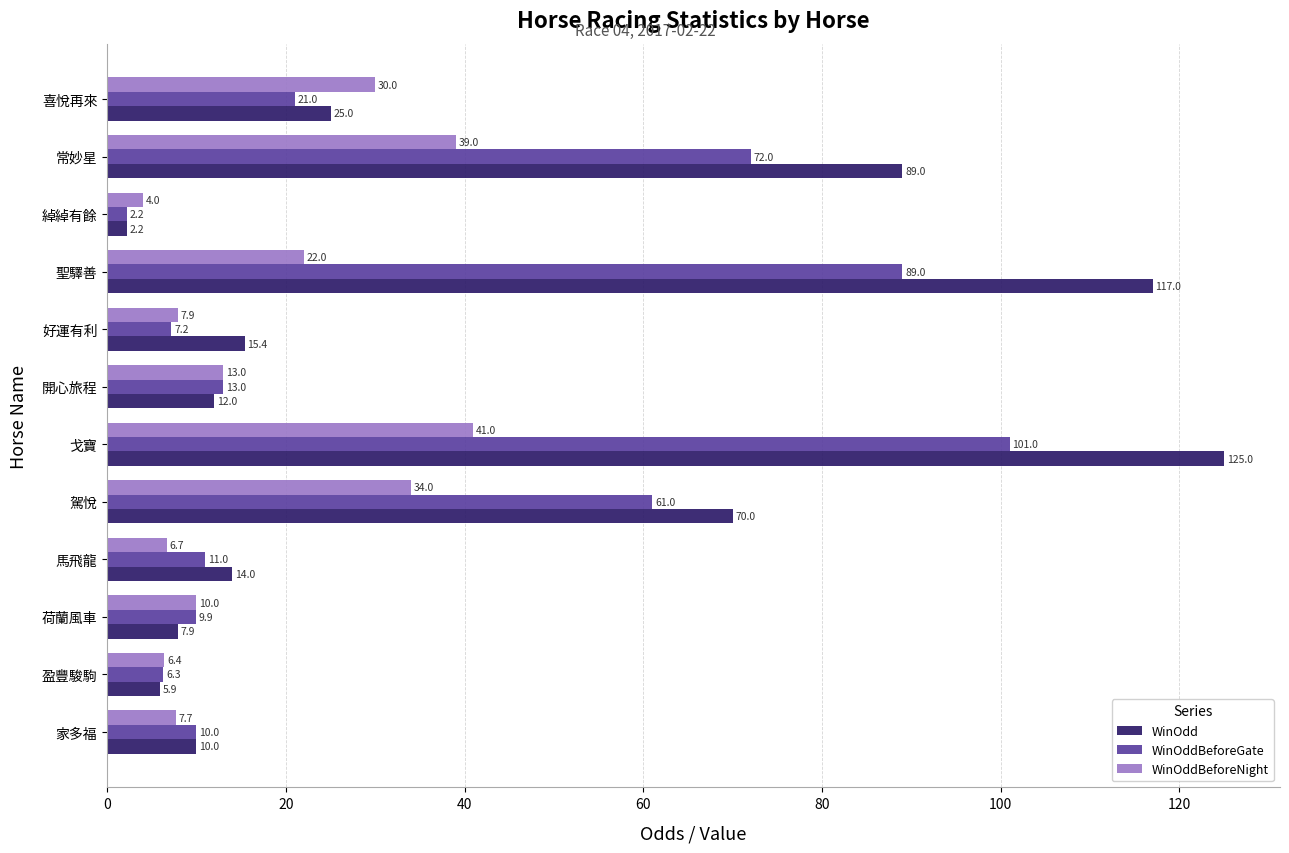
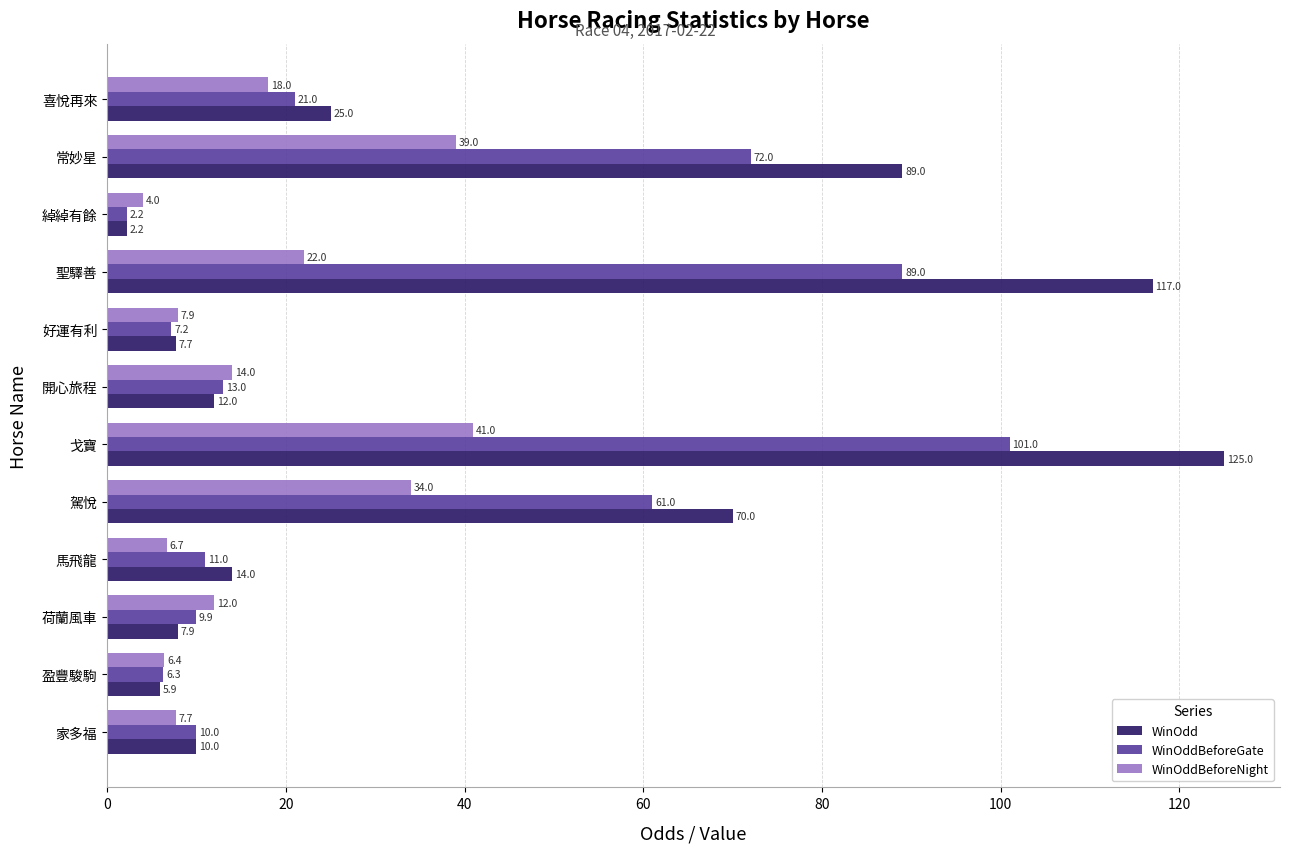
WinOddBeforeNight, 喜悅再來: 30.0 -> 18.0
WinOdd, 好運有利: 15.4 -> 7.7
WinOddBeforeNight, 開心旅程: 13.0 -> 14.0
WinOddBeforeNight, 荷蘭風車: 10.0 -> 12.0
